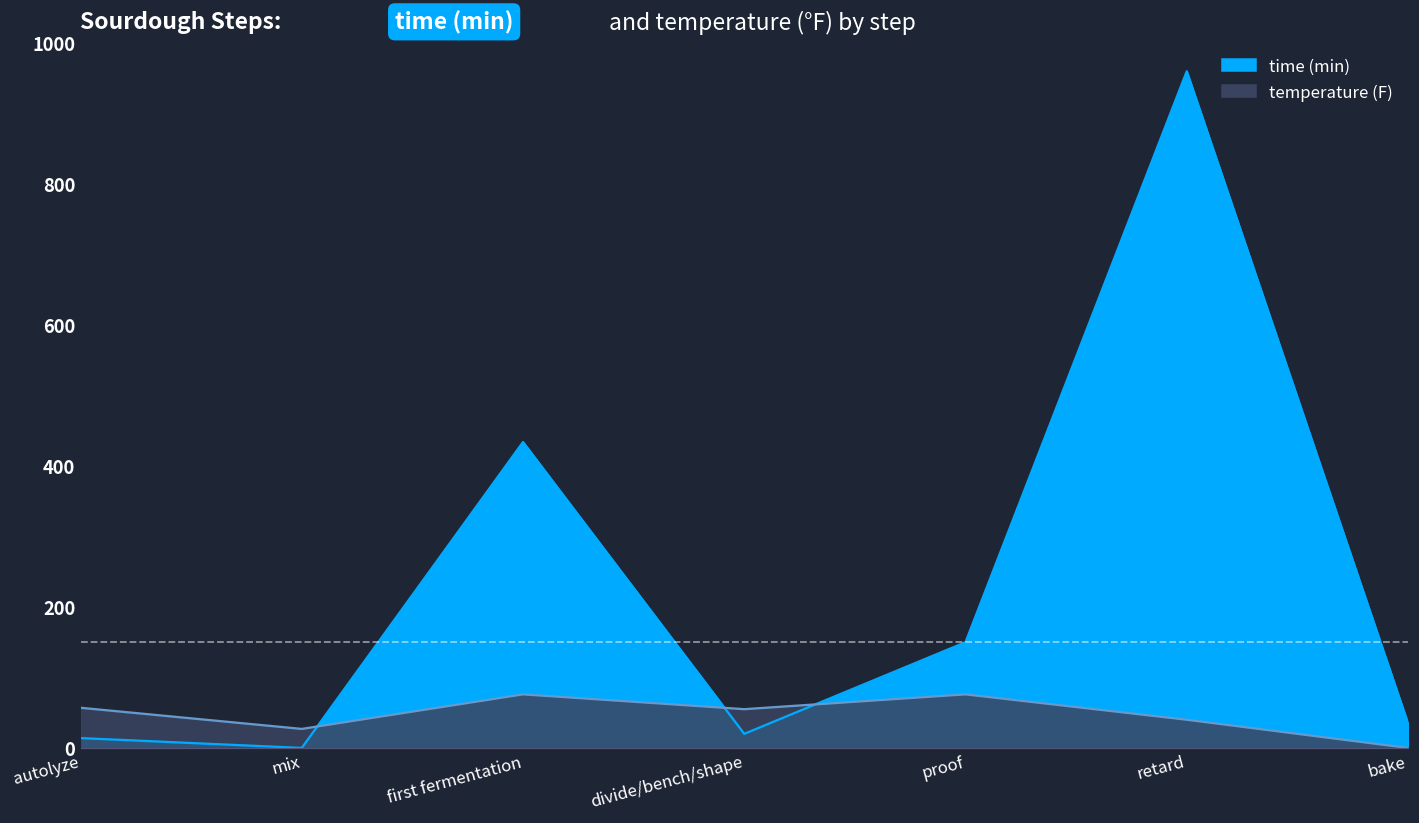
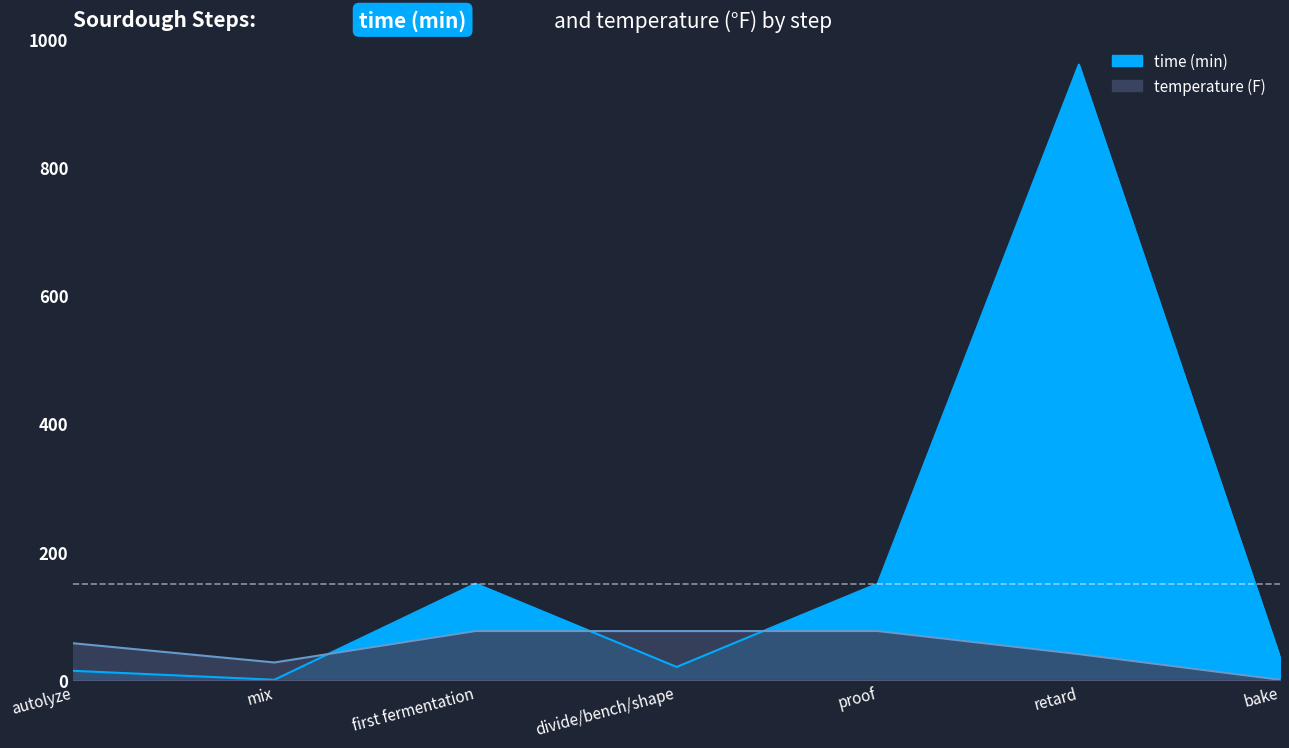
time (min), first fermentation: 430 -> 150
temperature (F), divide/bench/shape: 60 -> 80
